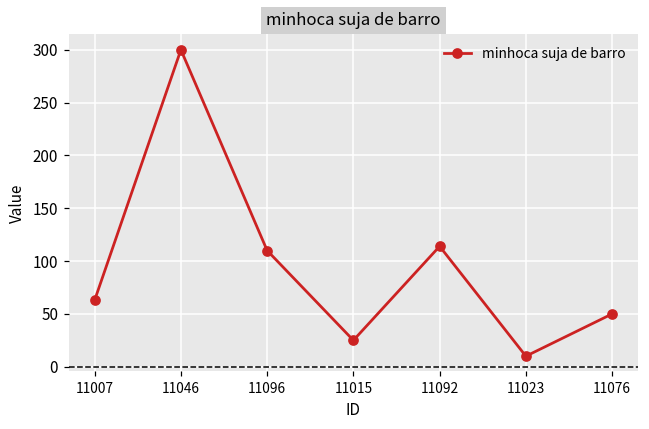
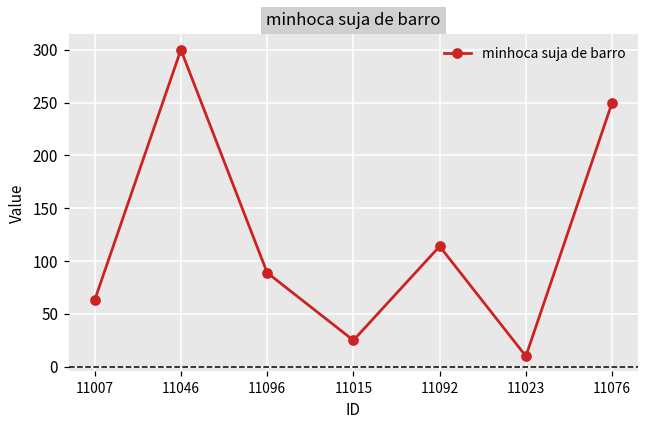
11096: 110 -> 90
11076: 50 -> 250
